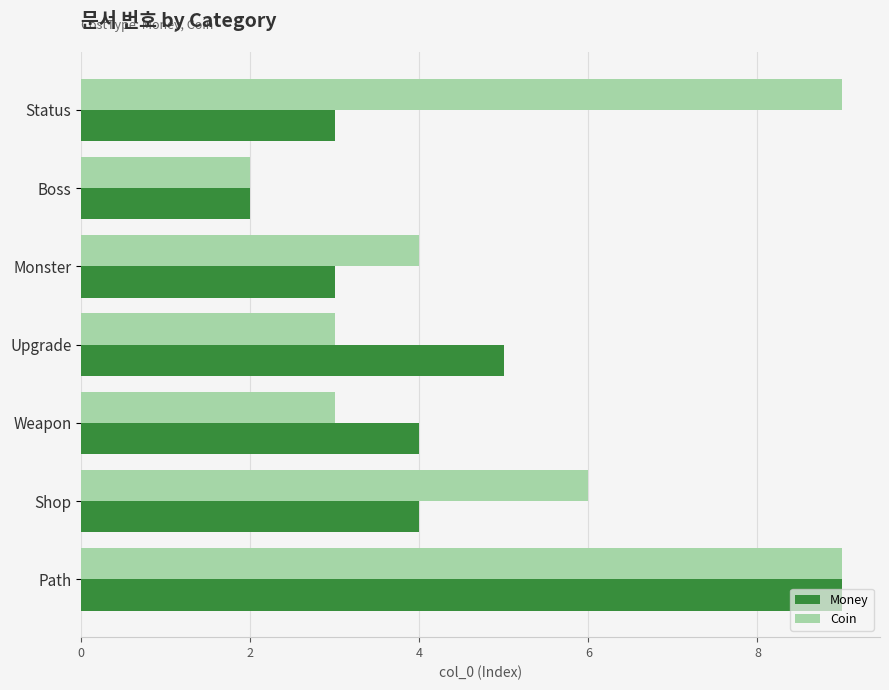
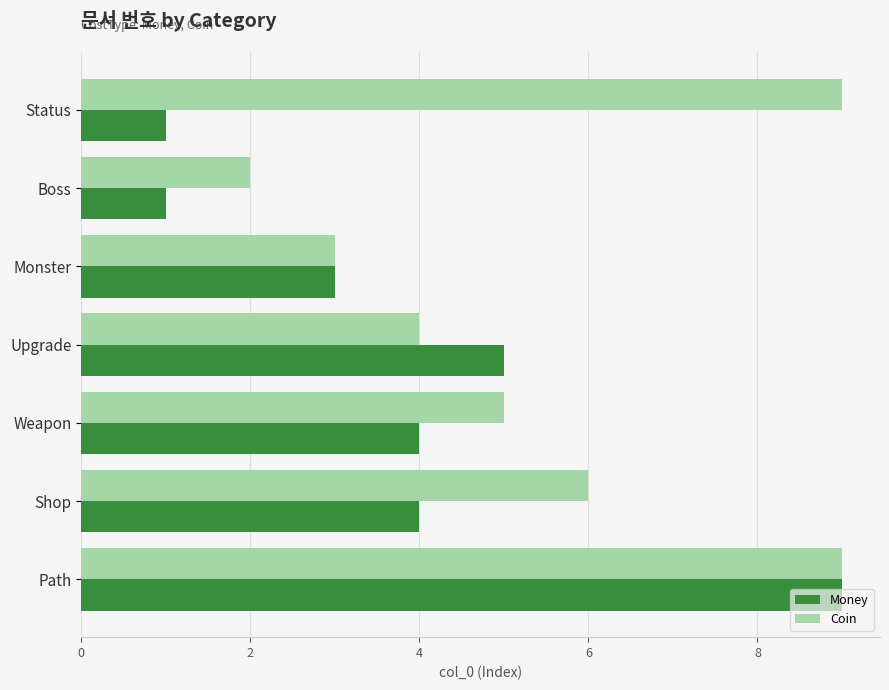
Money, Status: 3 -> 1
Money, Boss: 2 -> 1
Coin, Monster: 4 -> 3
Coin, Upgrade: 3 -> 4
Coin, Weapon: 3 -> 5
